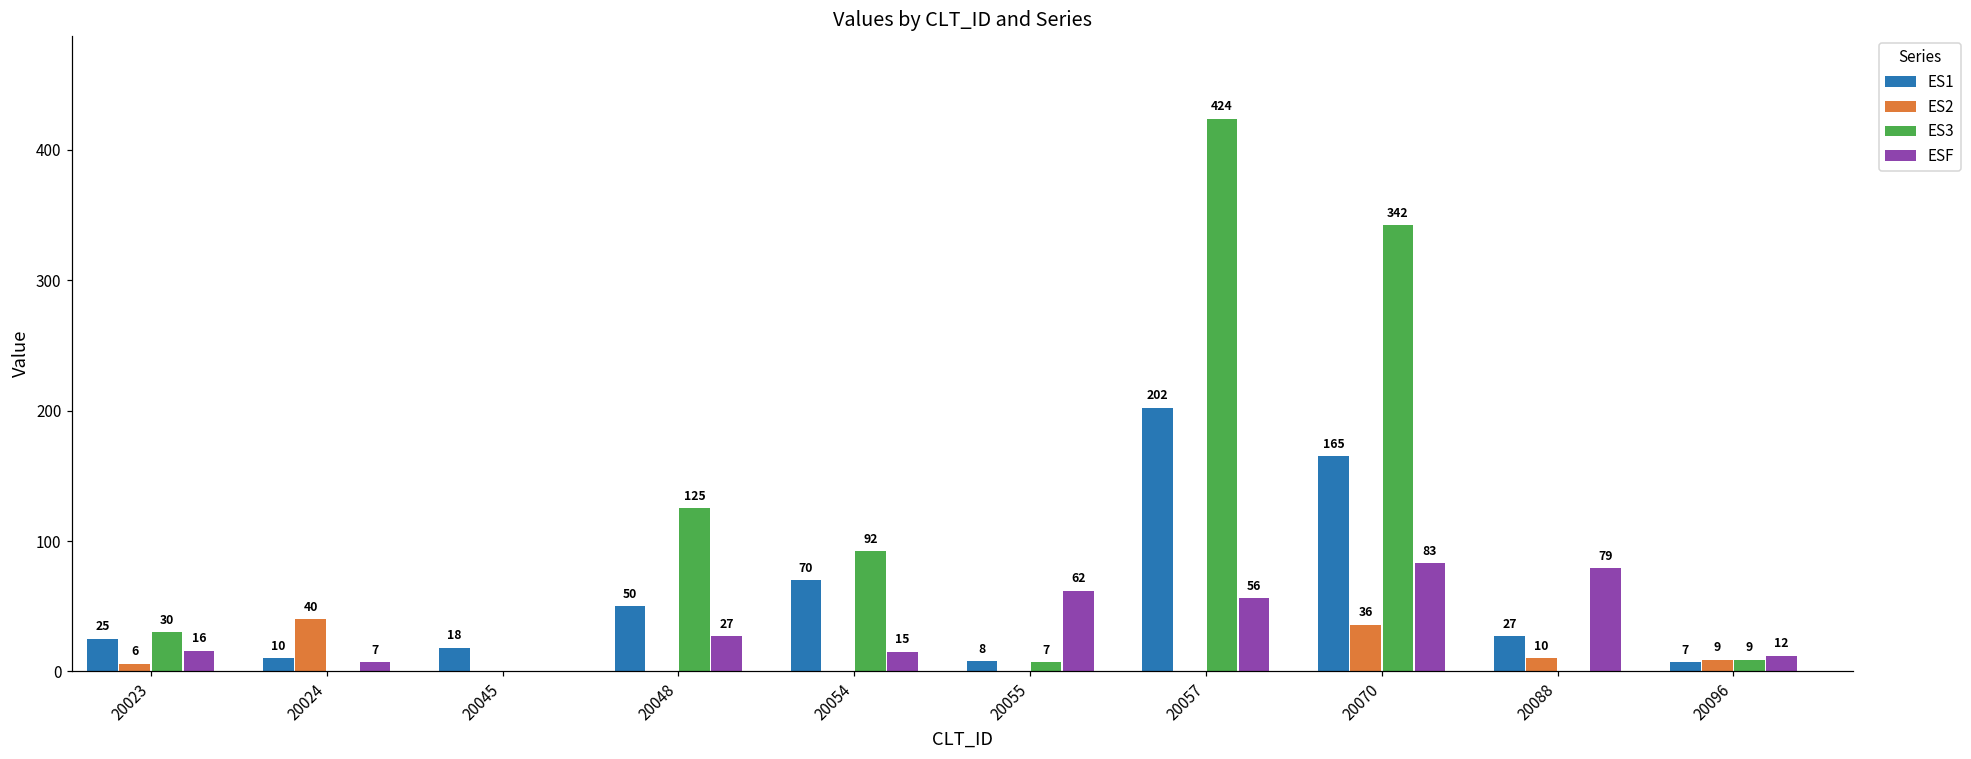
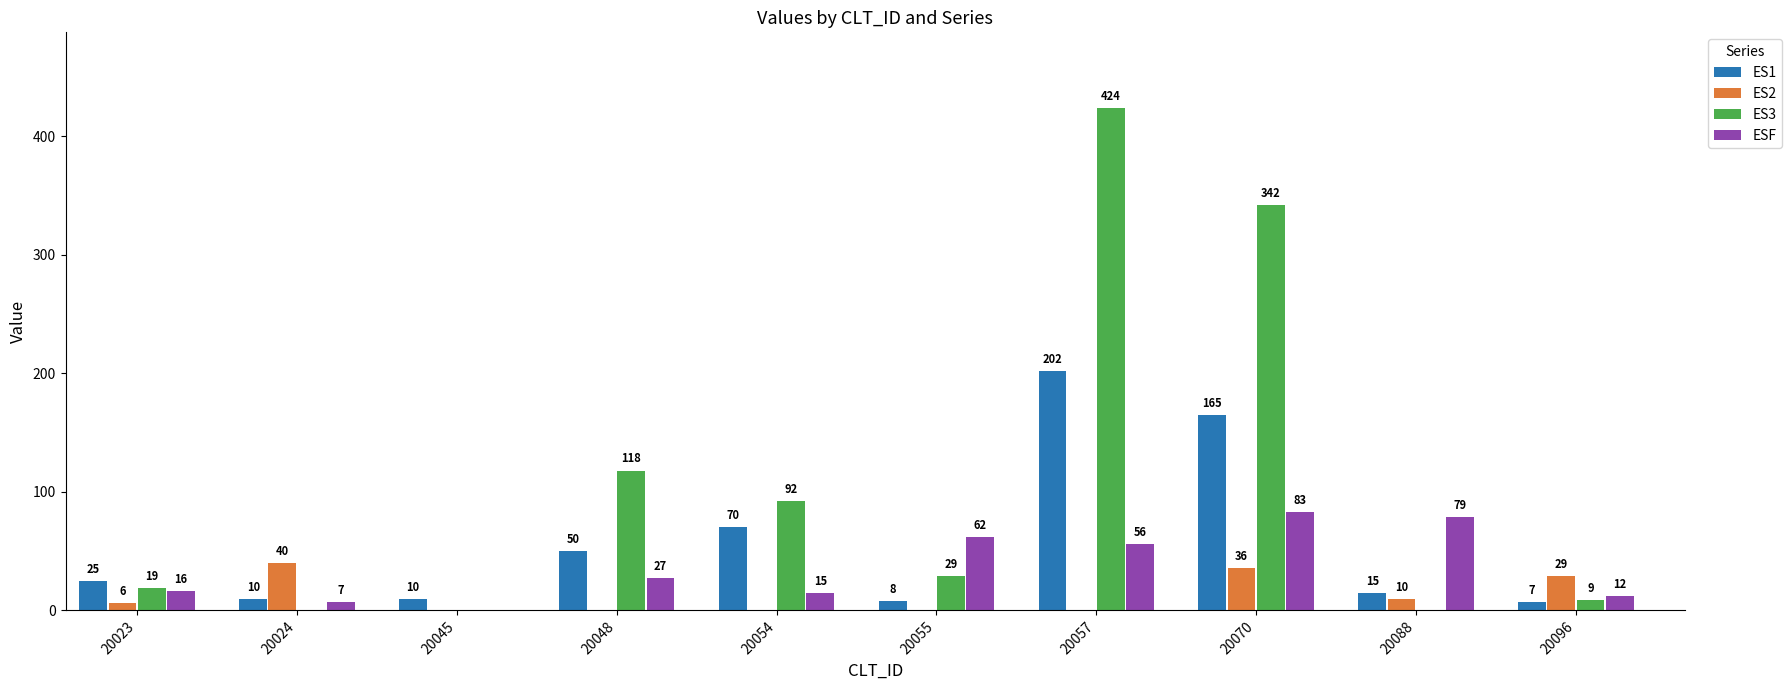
ES3, 20023: 30 -> 19
ES1, 20045: 18 -> 10
ES3, 20048: 125 -> 118
ES3, 20055: 7 -> 29
ES1, 20088: 27 -> 15
ES2, 20096: 9 -> 29
